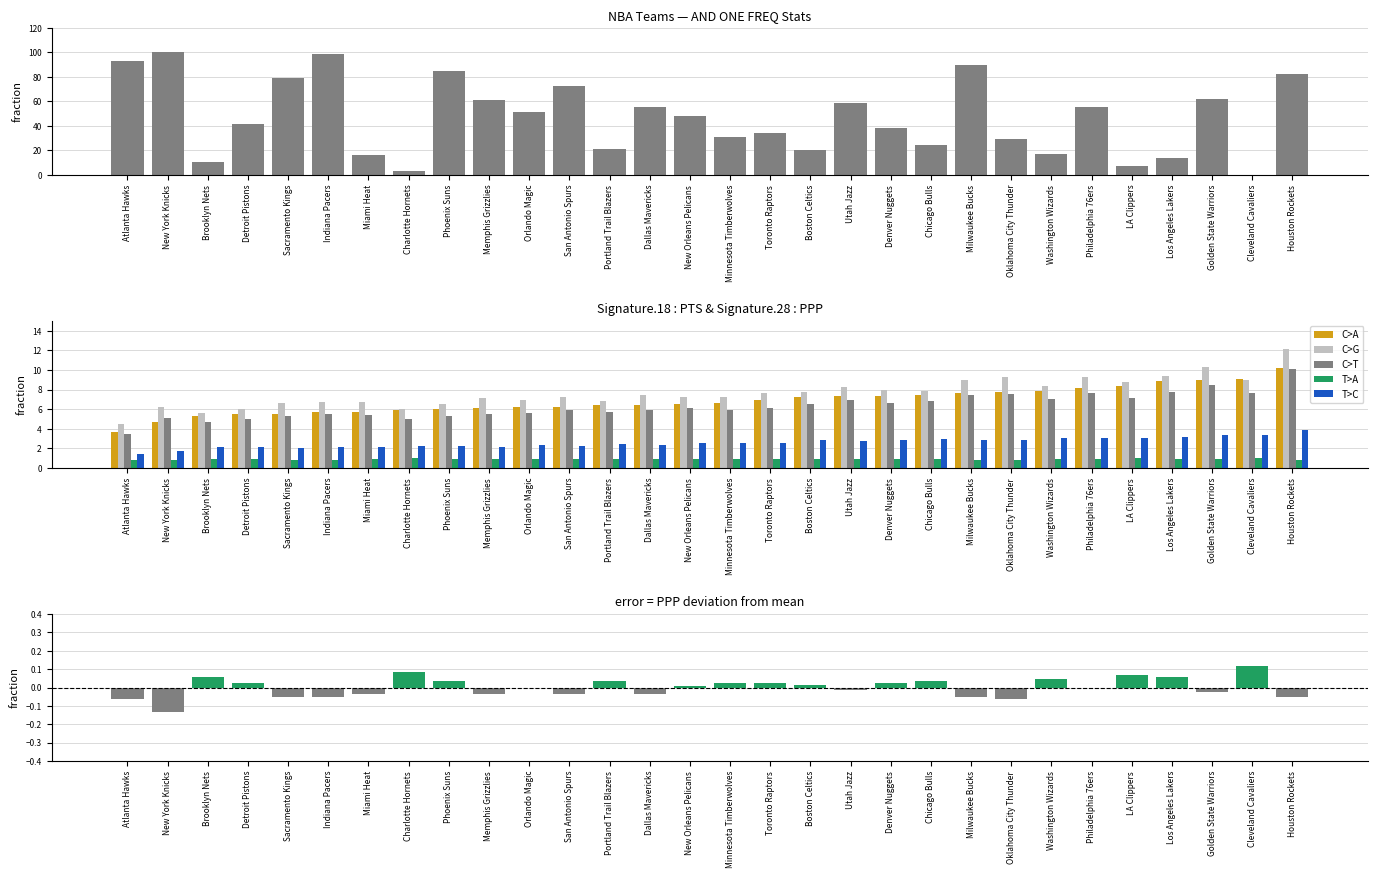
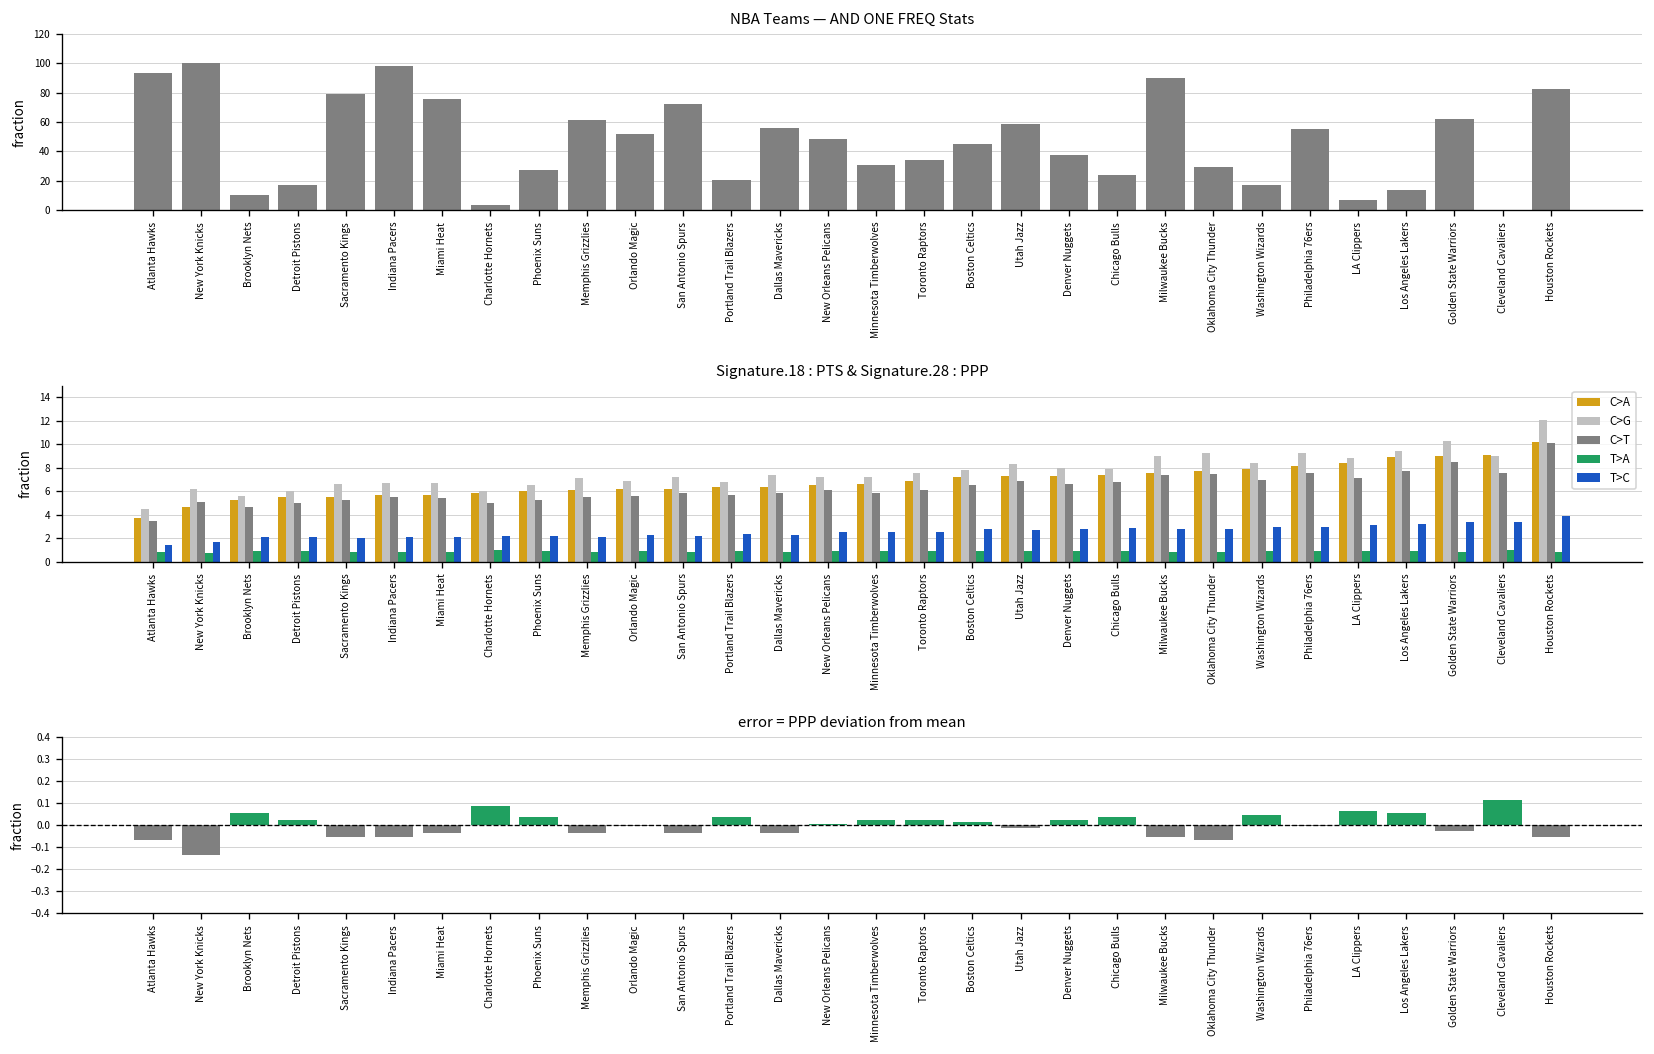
NBA Teams — AND ONE FREQ Stats, Detroit Pistons: 41 -> 17
NBA Teams — AND ONE FREQ Stats, Miami Heat: 16 -> 76
NBA Teams — AND ONE FREQ Stats, Phoenix Suns: 85 -> 28
NBA Teams — AND ONE FREQ Stats, Boston Celtics: 20 -> 45
